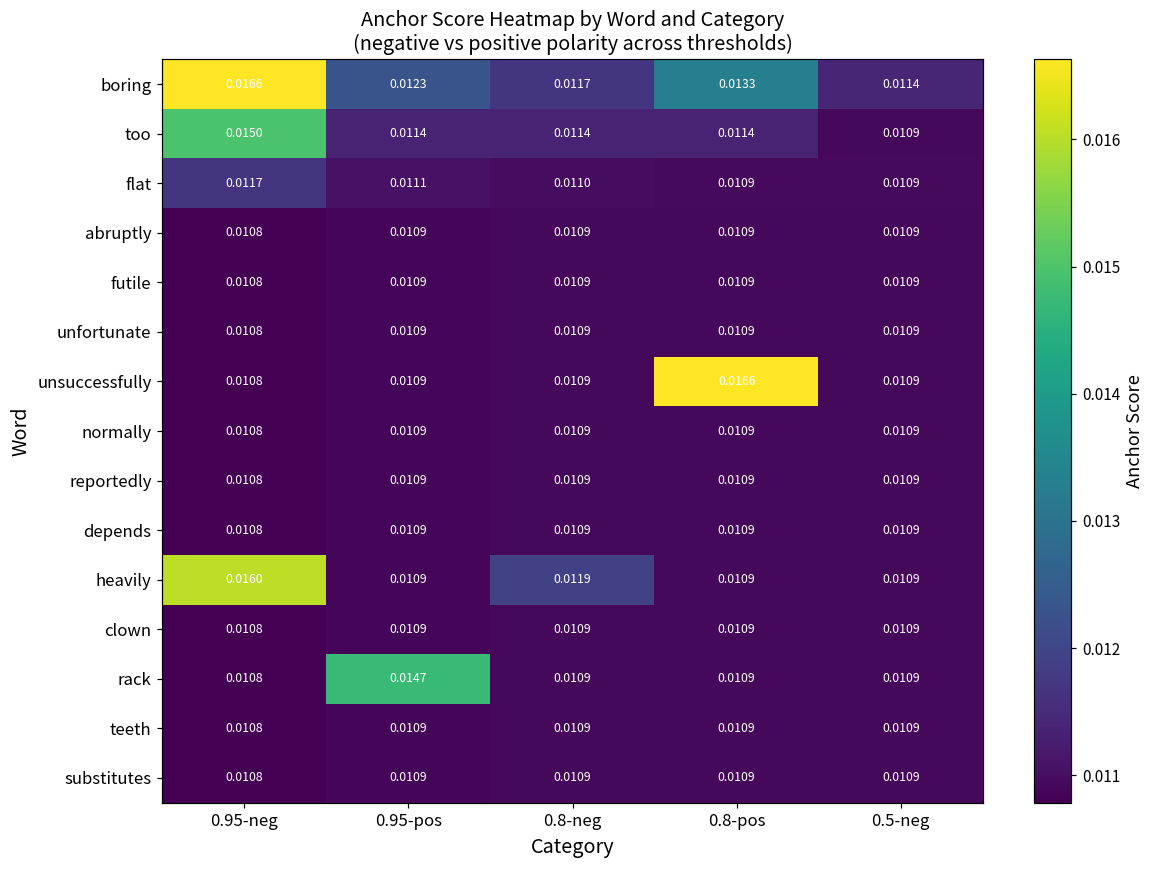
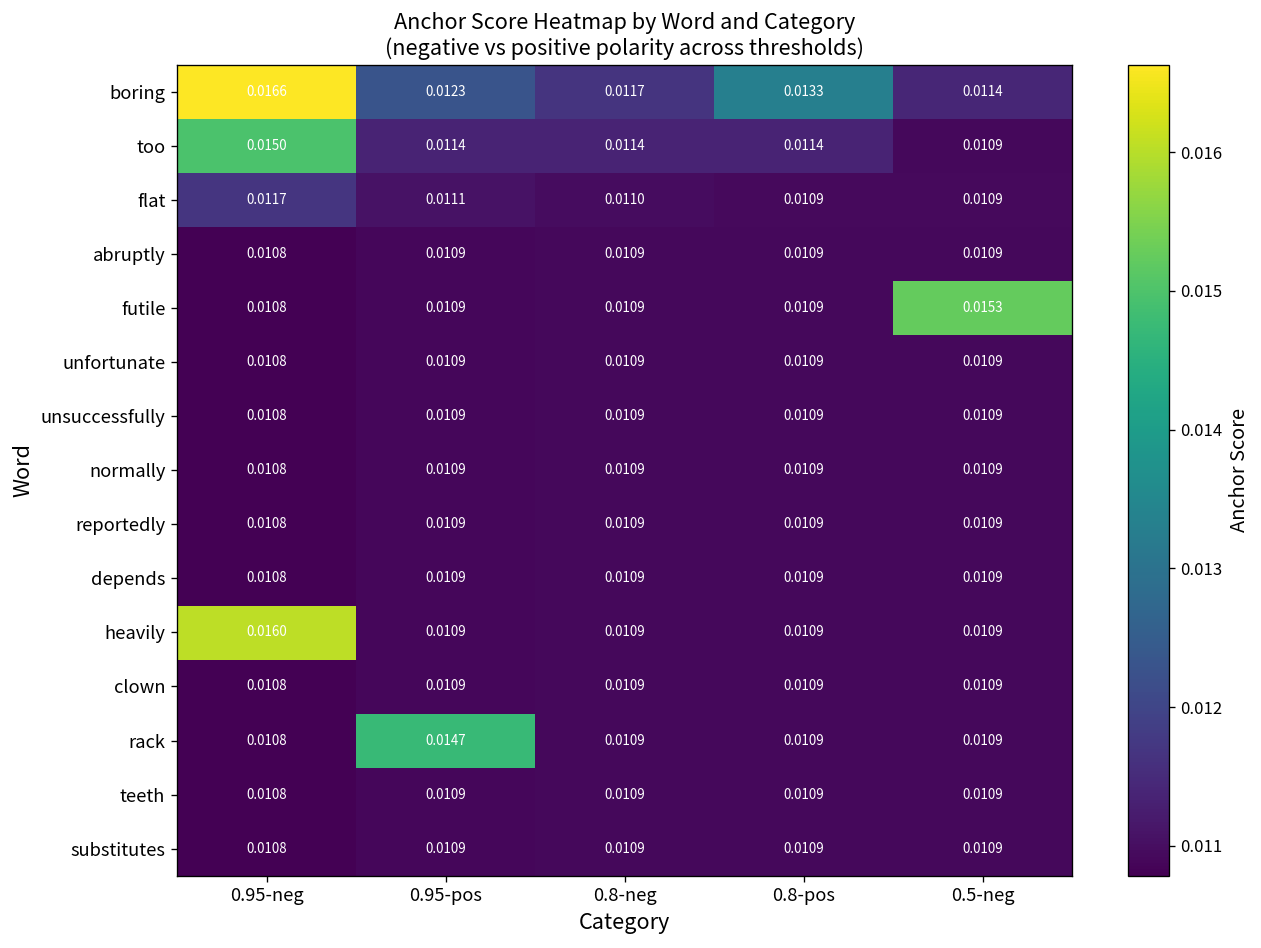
futile, 0.5-neg: 0.0109 -> 0.0153
unsuccessfully, 0.8-pos: 0.0166 -> 0.0109
heavily, 0.8-neg: 0.0119 -> 0.0109
